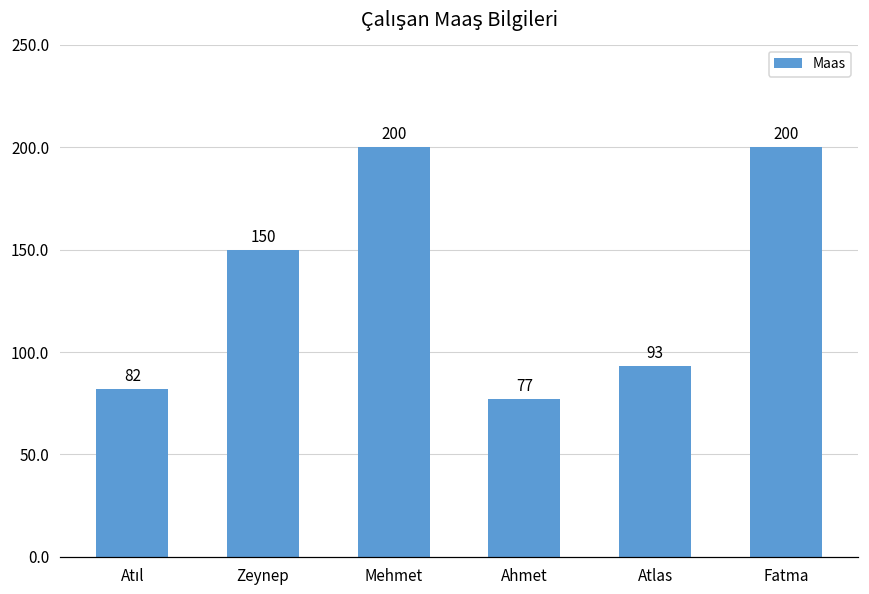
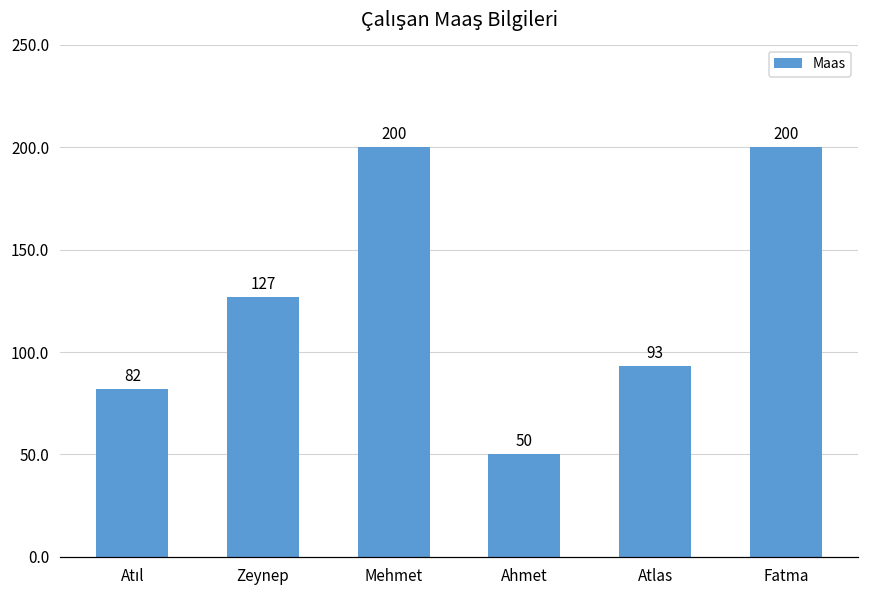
Zeynep: 150 -> 127
Ahmet: 77 -> 50
